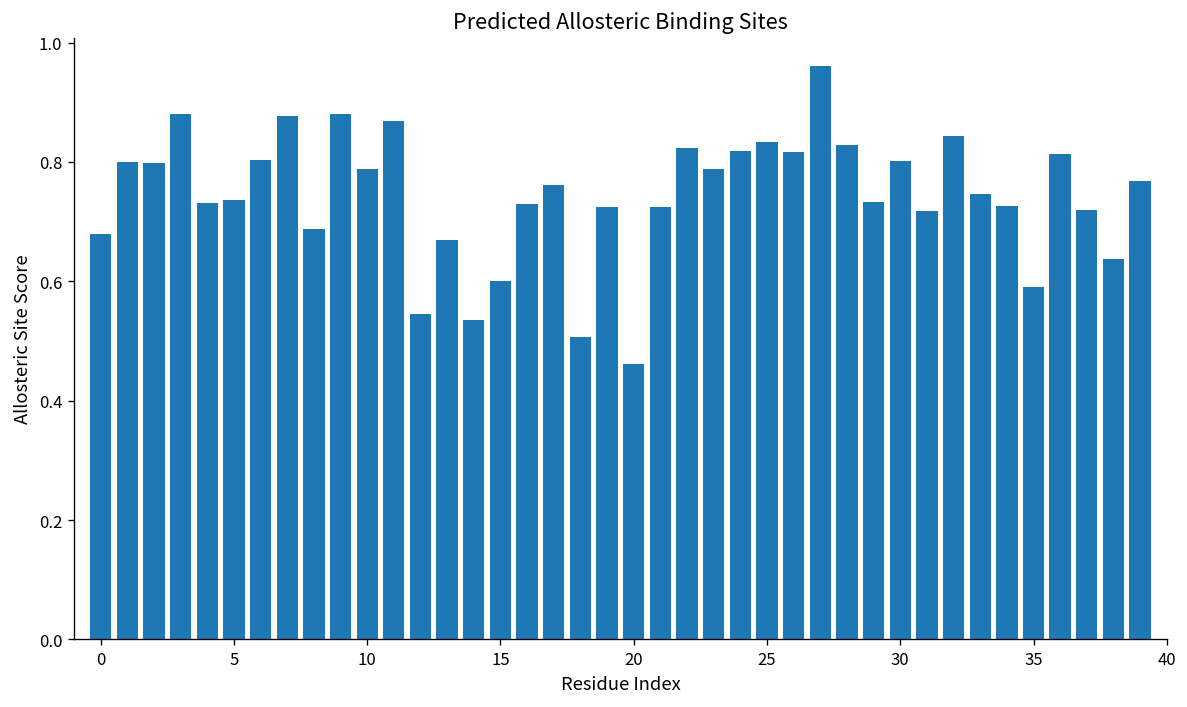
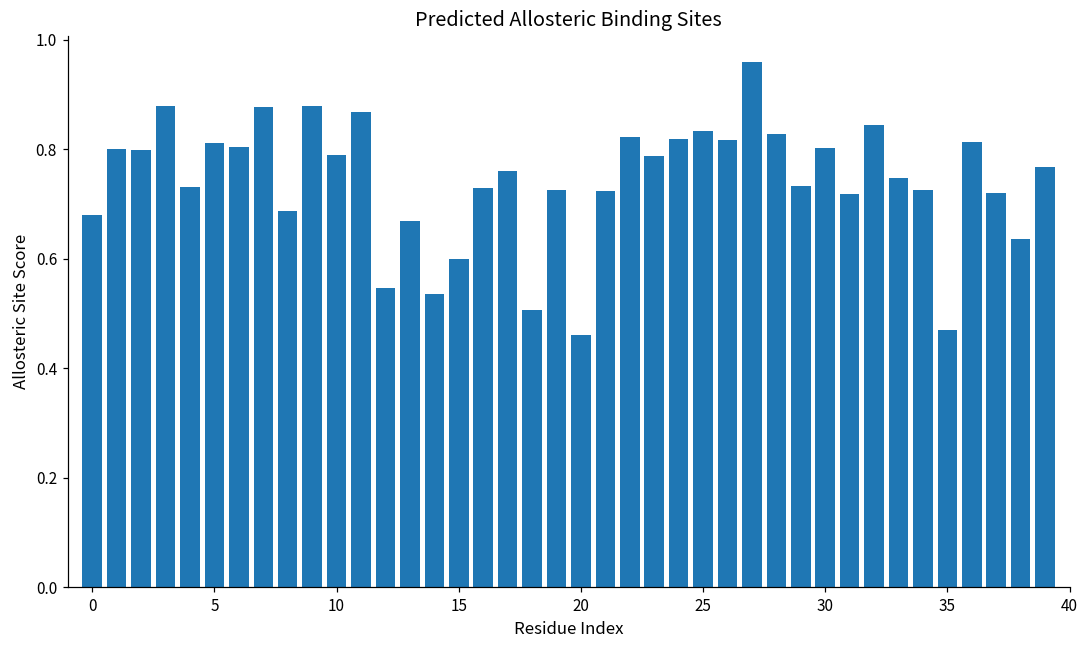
5: 0.74 -> 0.81
35: 0.59 -> 0.47
